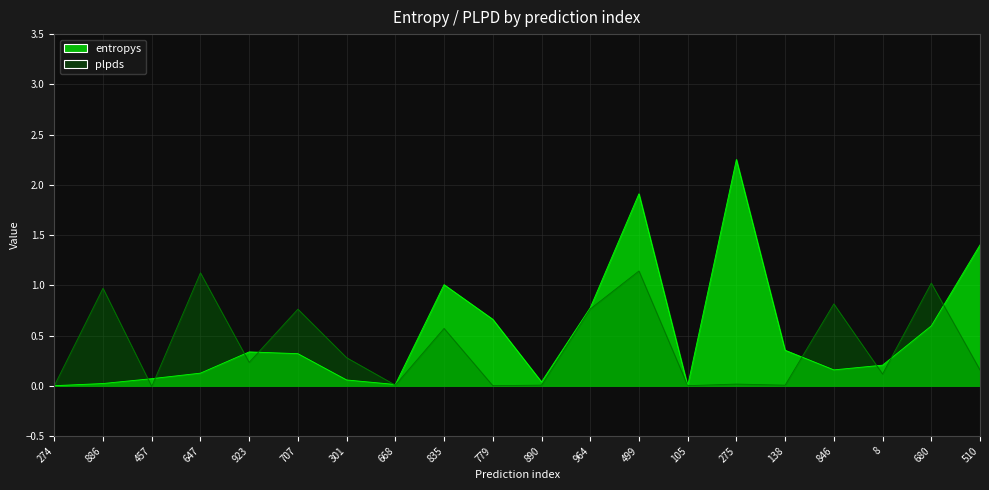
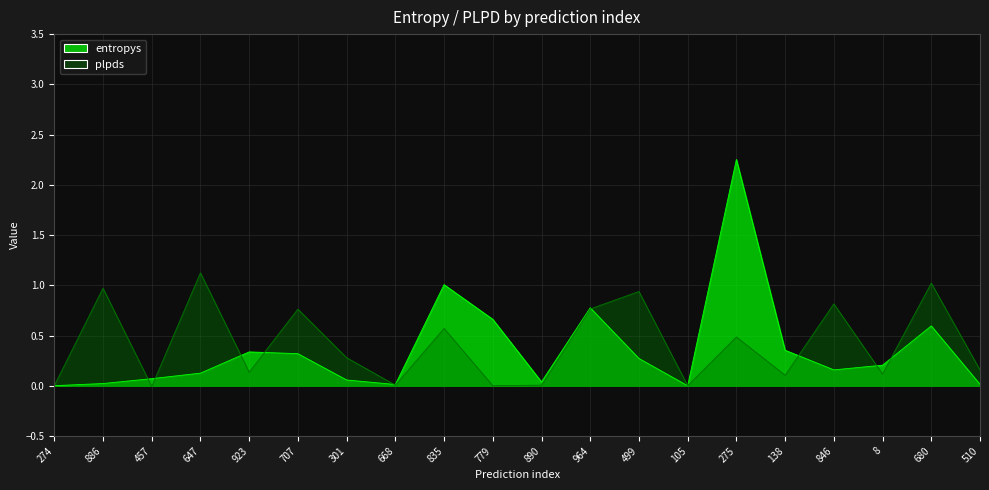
plpds, 923: 0.23 -> 0.14
entropys, 499: 1.91 -> 0.27
plpds, 499: 1.14 -> 0.94
plpds, 275: 0.02 -> 0.49
plpds, 138: 0.01 -> 0.10
entropys, 510: 1.40 -> 0.01
